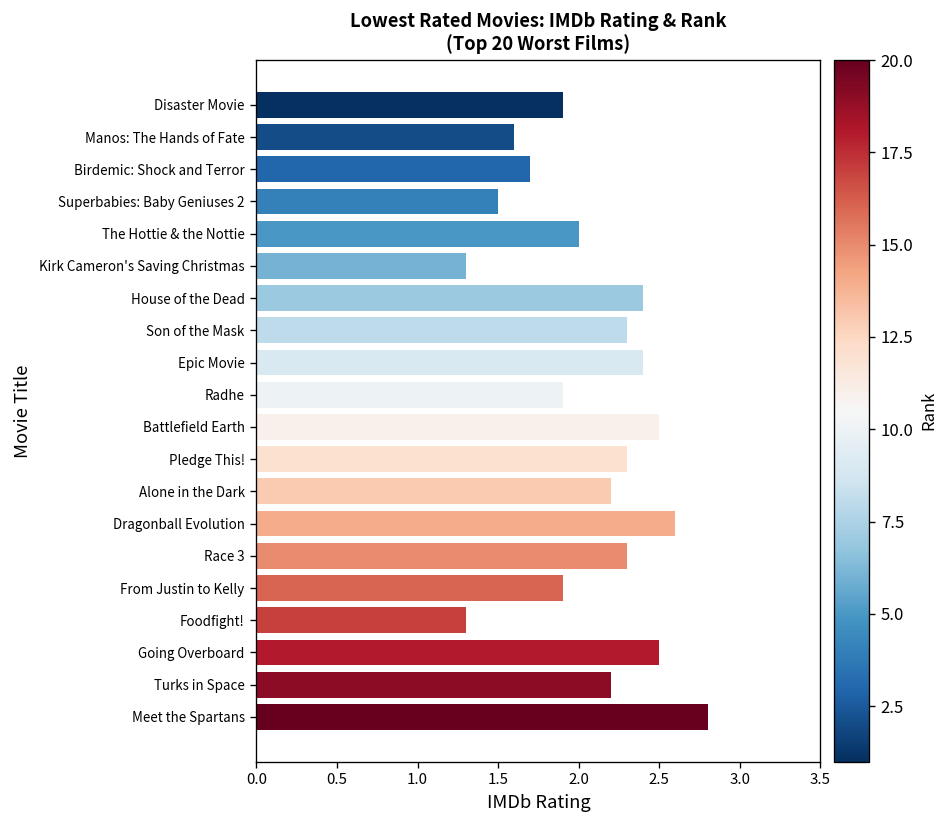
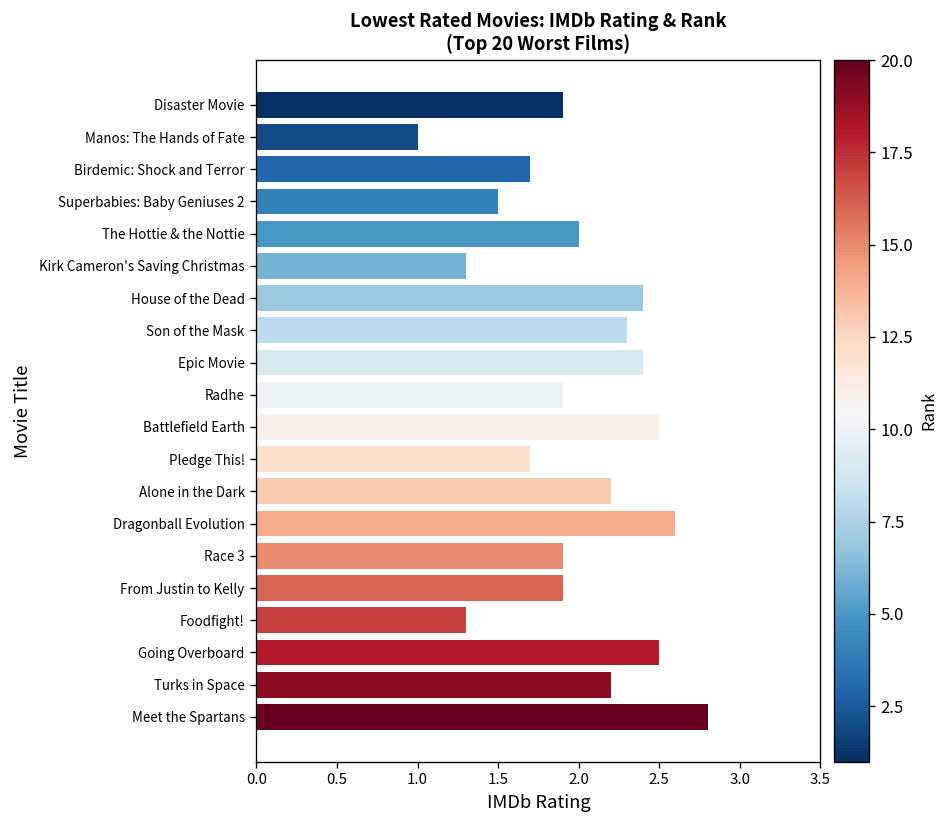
Manos: The Hands of Fate: 1.6 -> 1.0
Pledge This!: 2.3 -> 1.7
Race 3: 2.3 -> 1.9
